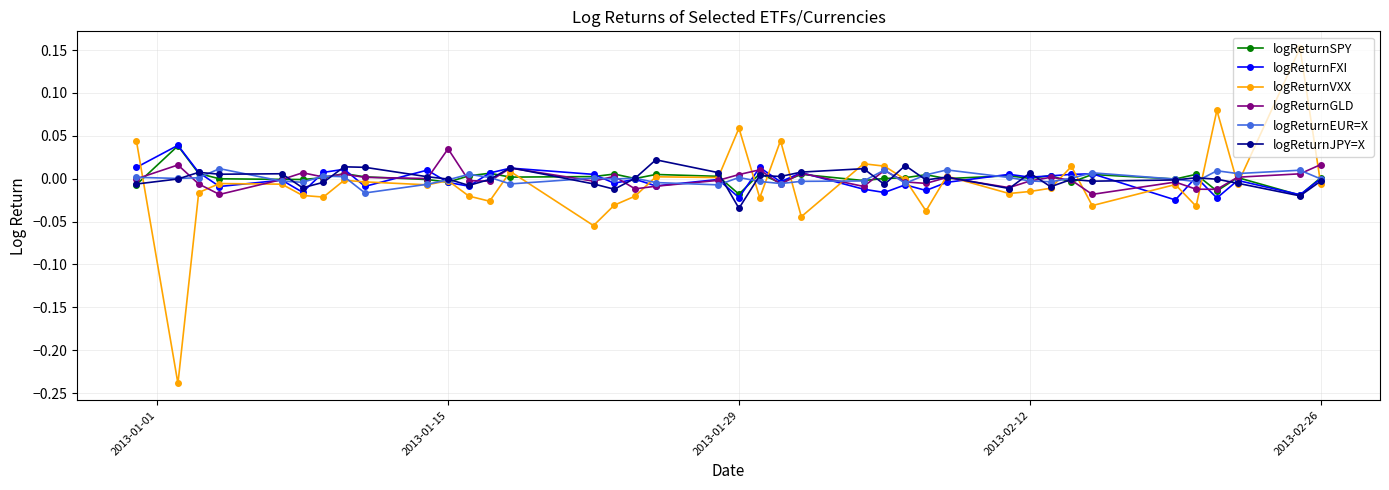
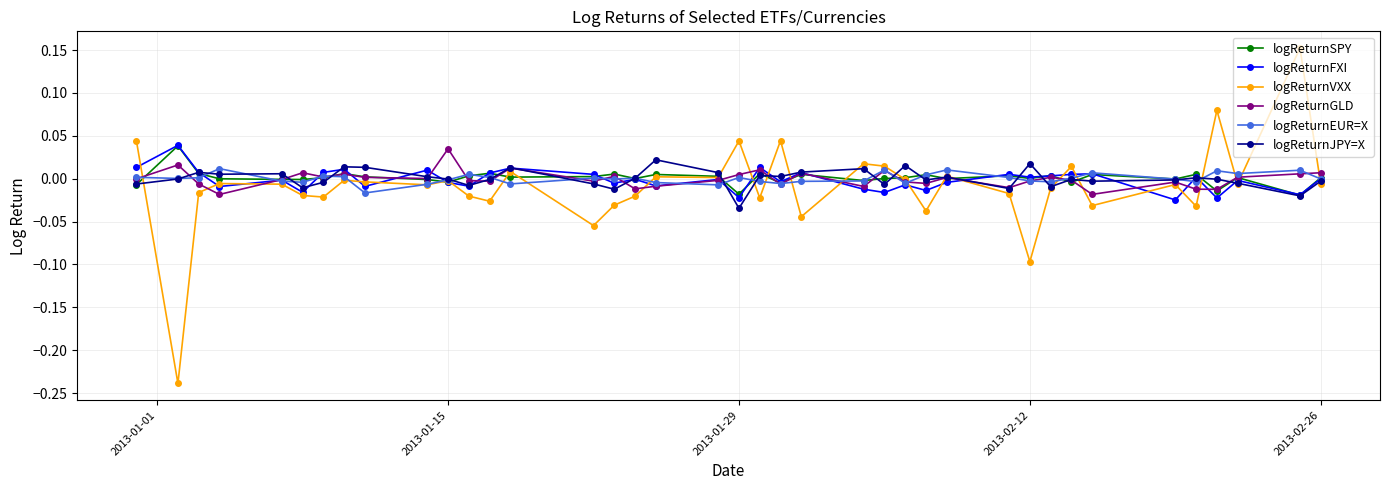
logReturnVXX, 2013-01-29: 0.06 -> 0.04
logReturnVXX, 2013-02-12: -0.01 -> -0.10
logReturnJPY=X, 2013-02-12: 0.01 -> 0.02
logReturnGLD, 2013-02-26: 0.02 -> 0.01
